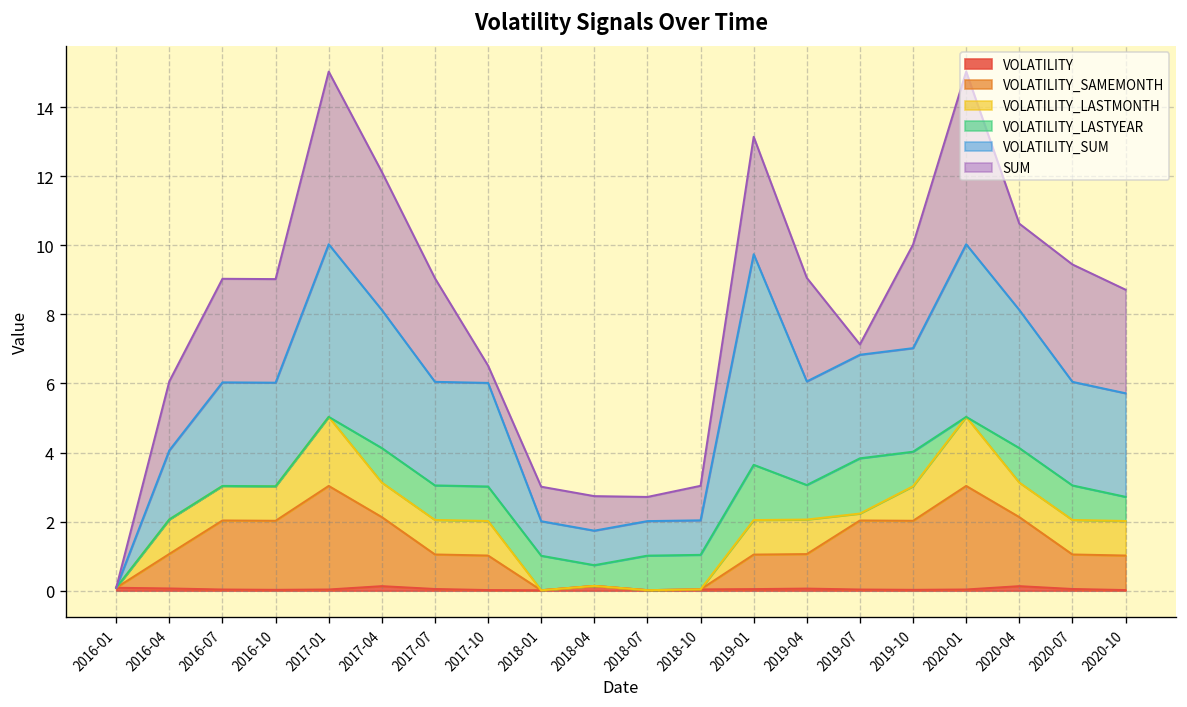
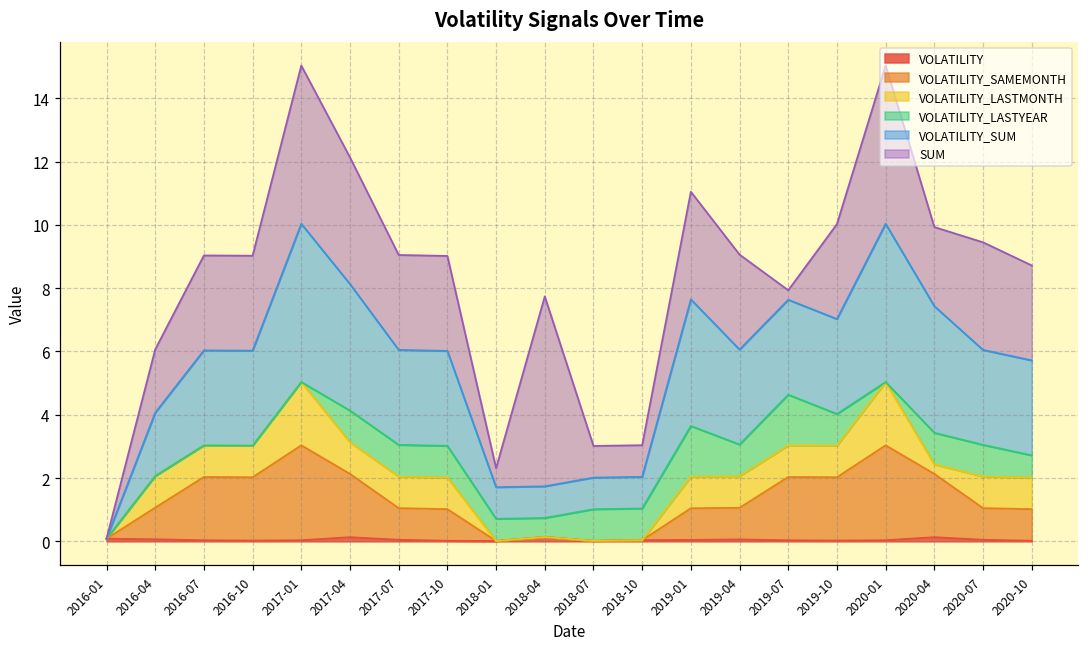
SUM, 2017-10: 0.5 -> 3.0
VOLATILITY_LASTYEAR, 2018-01: 1.0 -> 0.7
SUM, 2018-01: 1.0 -> 0.6
SUM, 2018-04: 1 -> 6
SUM, 2018-07: 0.7 -> 1.0
VOLATILITY_SUM, 2019-01: 6.1 -> 4.0
VOLATILITY_LASTMONTH, 2019-07: 0.2 -> 1.0
VOLATILITY_LASTMONTH, 2020-04: 1.0 -> 0.3
